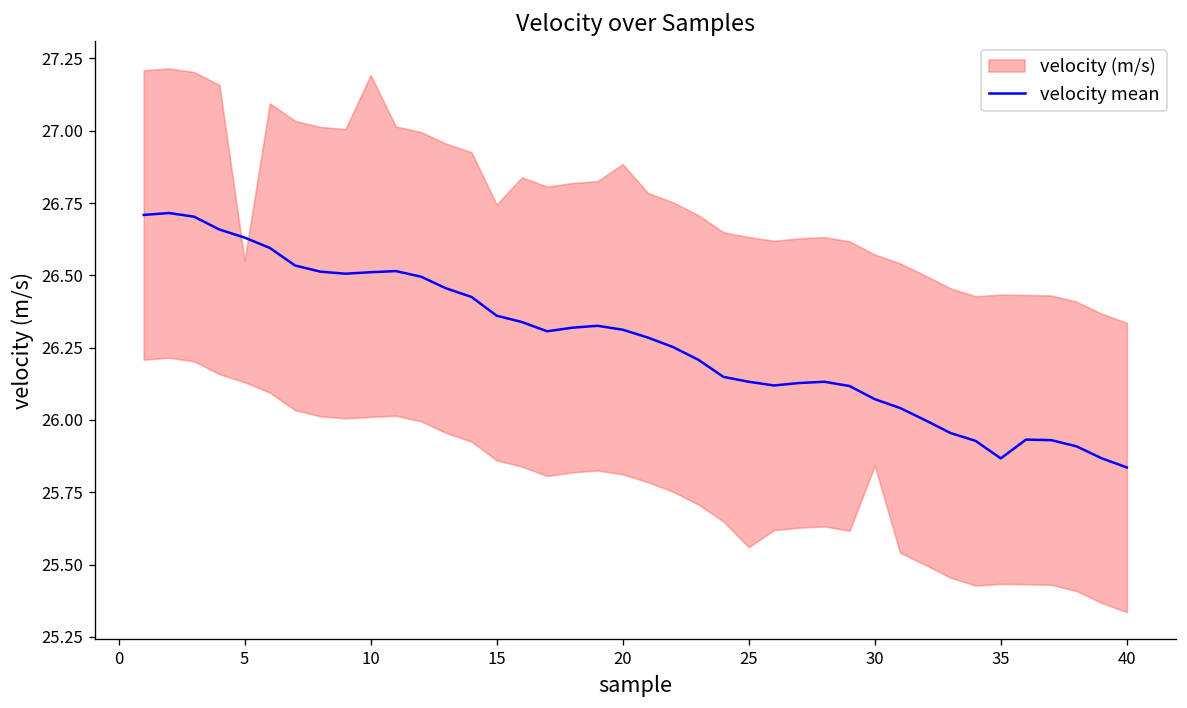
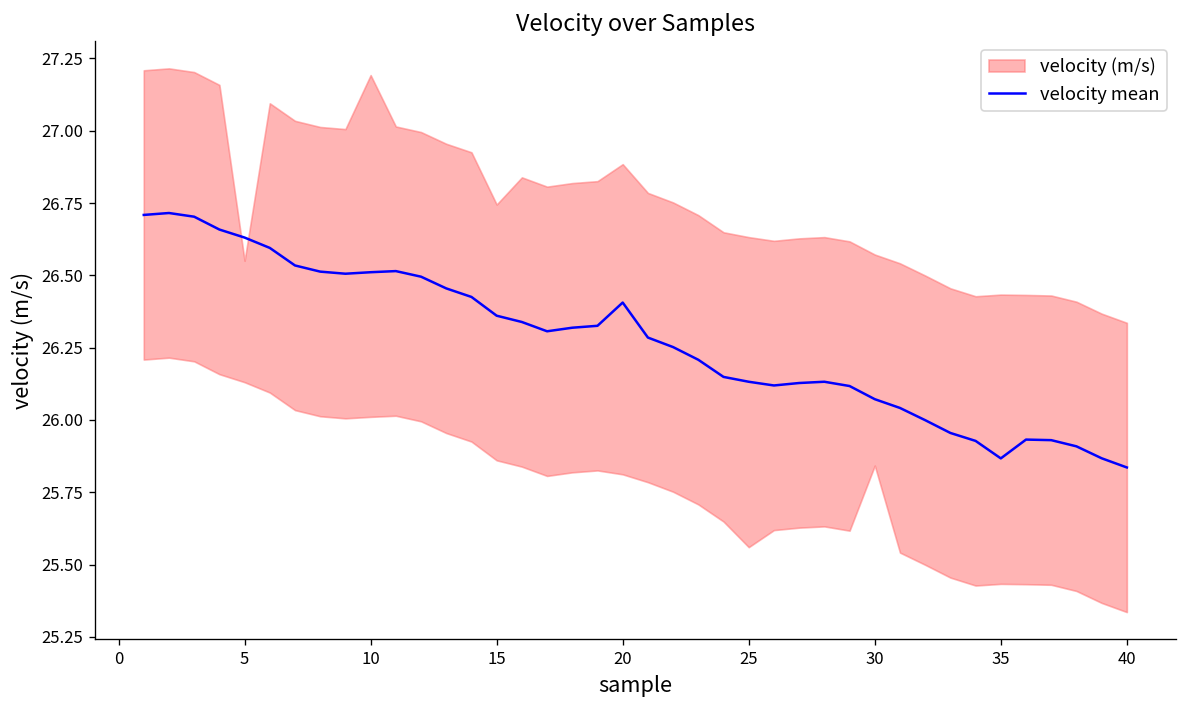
velocity mean, 20: 26.31 -> 26.41
